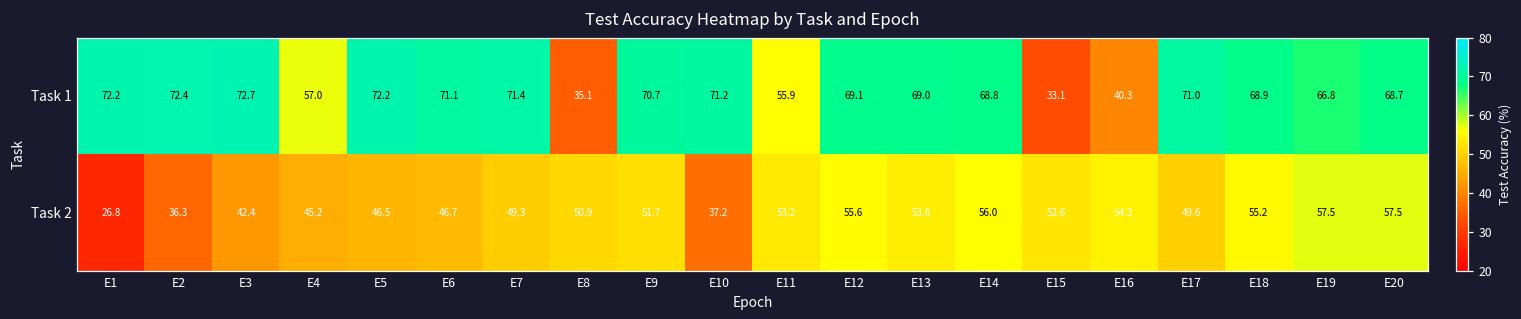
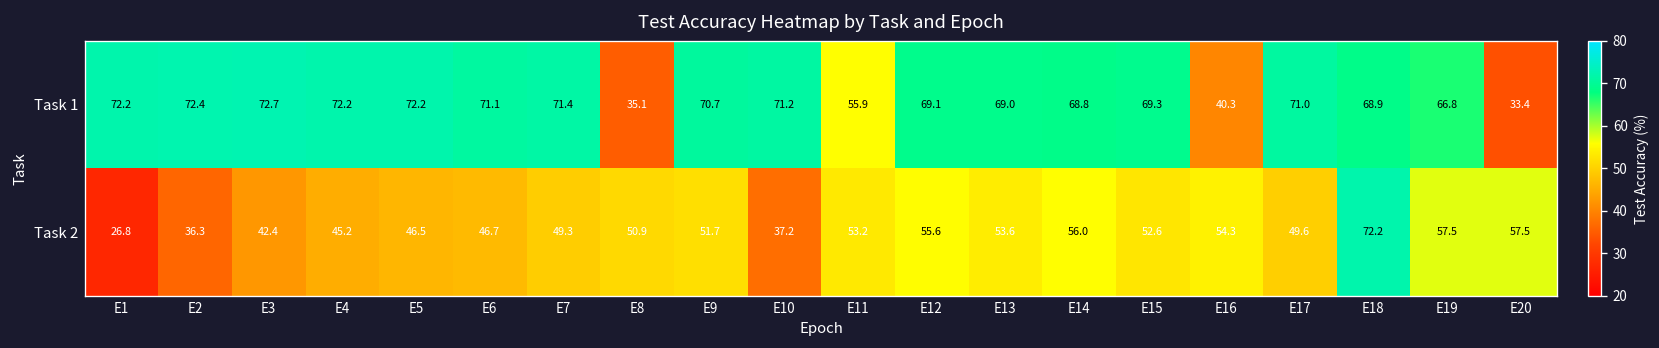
Task 1, E4: 57.0 -> 72.2
Task 1, E15: 33.1 -> 69.3
Task 1, E20: 68.7 -> 33.4
Task 2, E18: 55.2 -> 72.2
